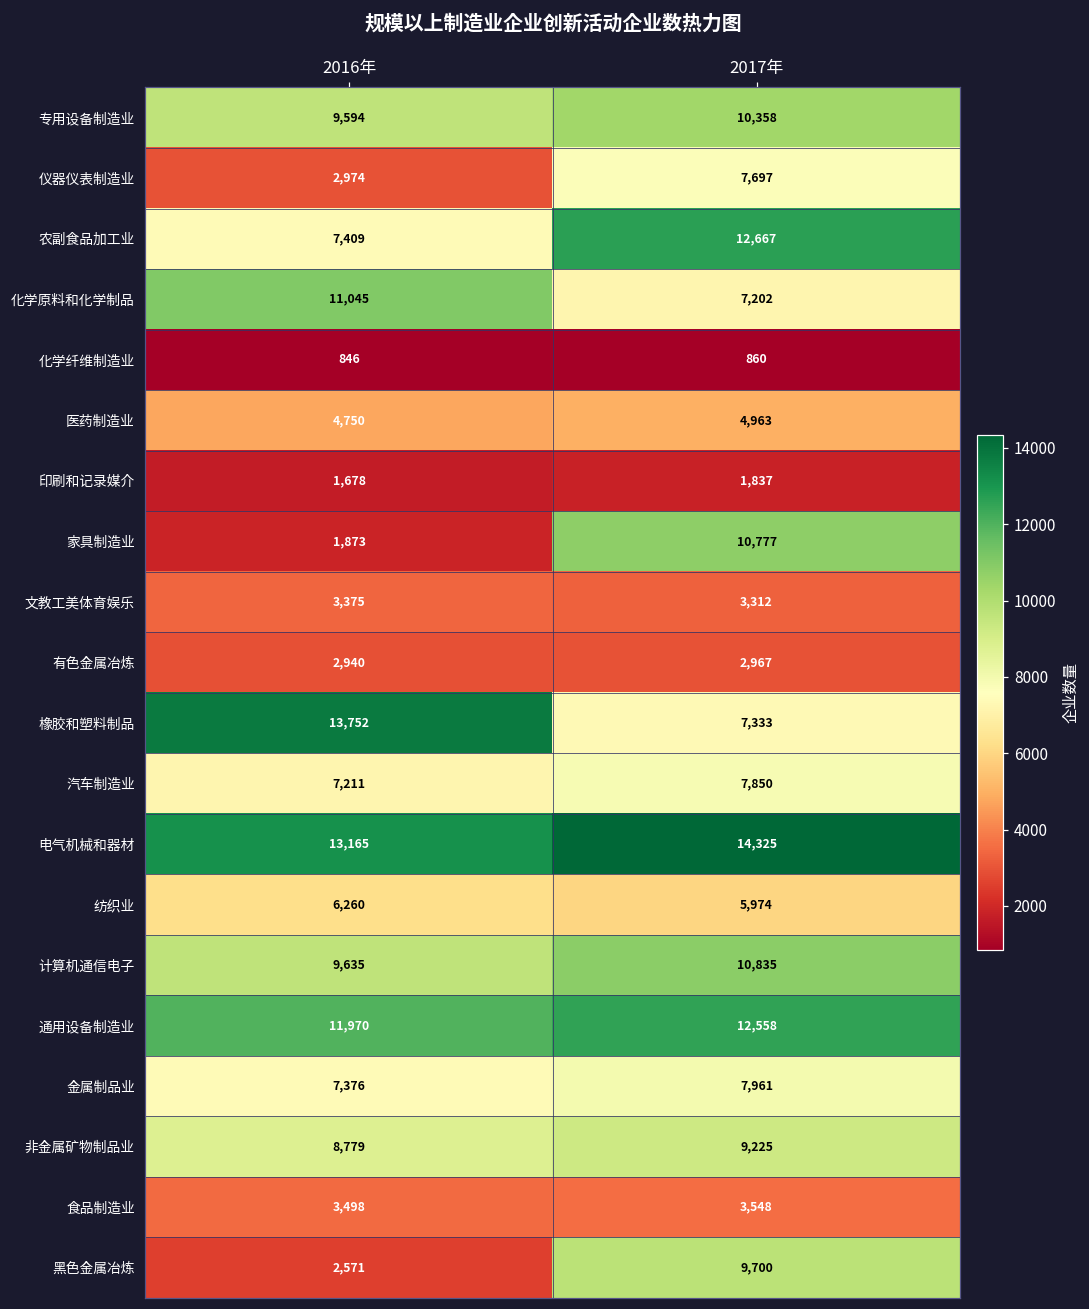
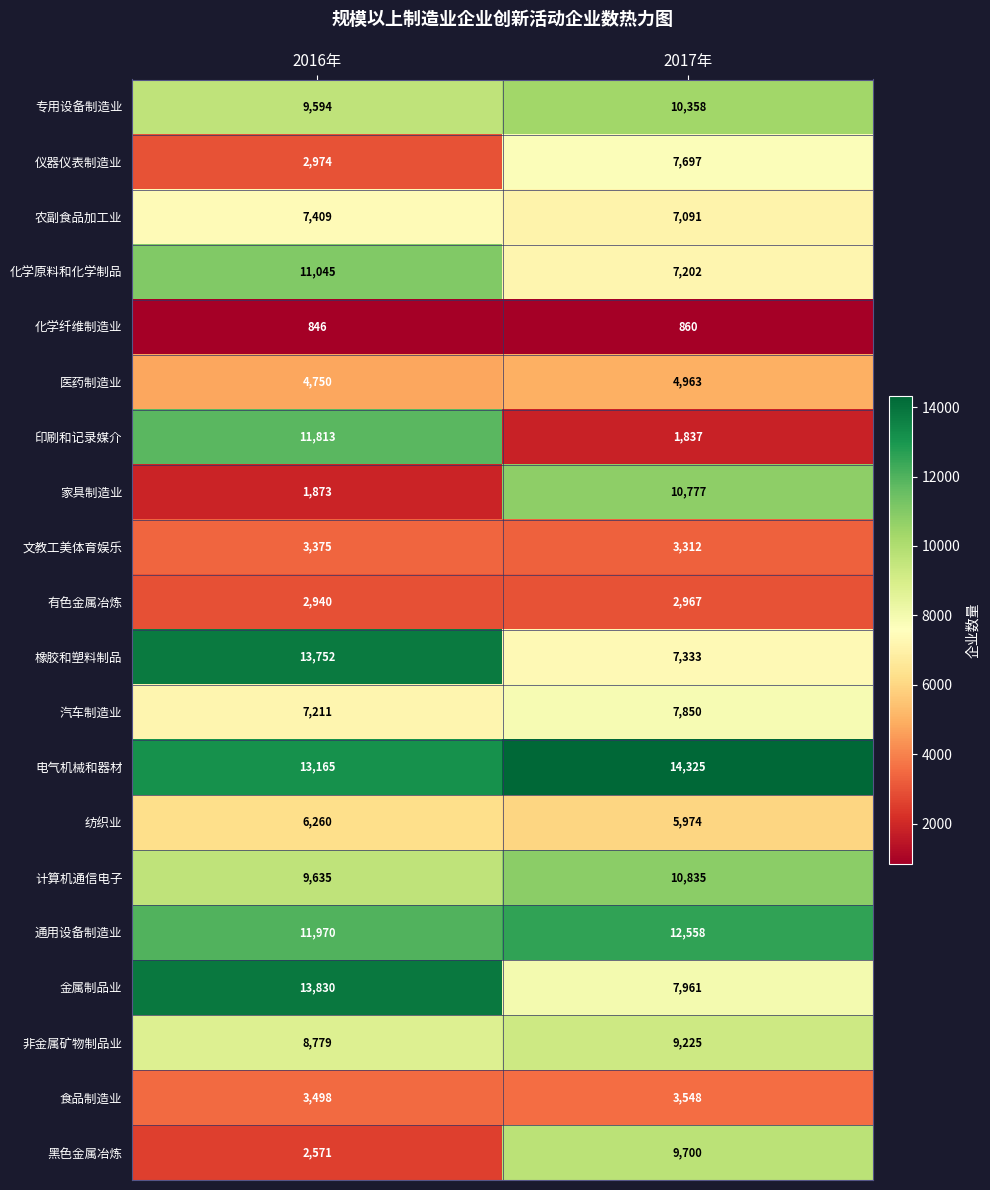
农副食品加工业, 2017年: 12,667 -> 7,091
印刷和记录媒介, 2016年: 1,678 -> 11,813
金属制品业, 2016年: 7,376 -> 13,830
